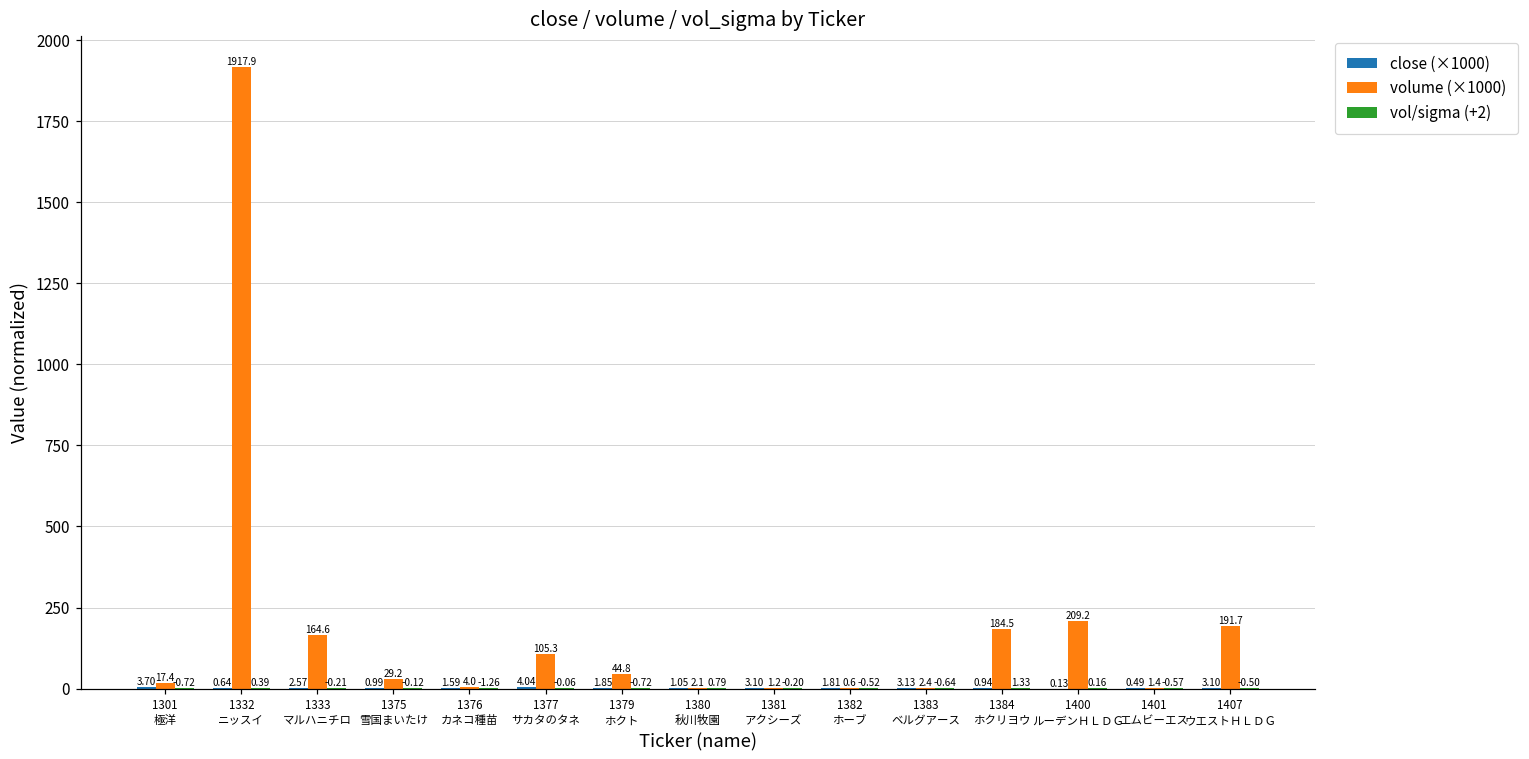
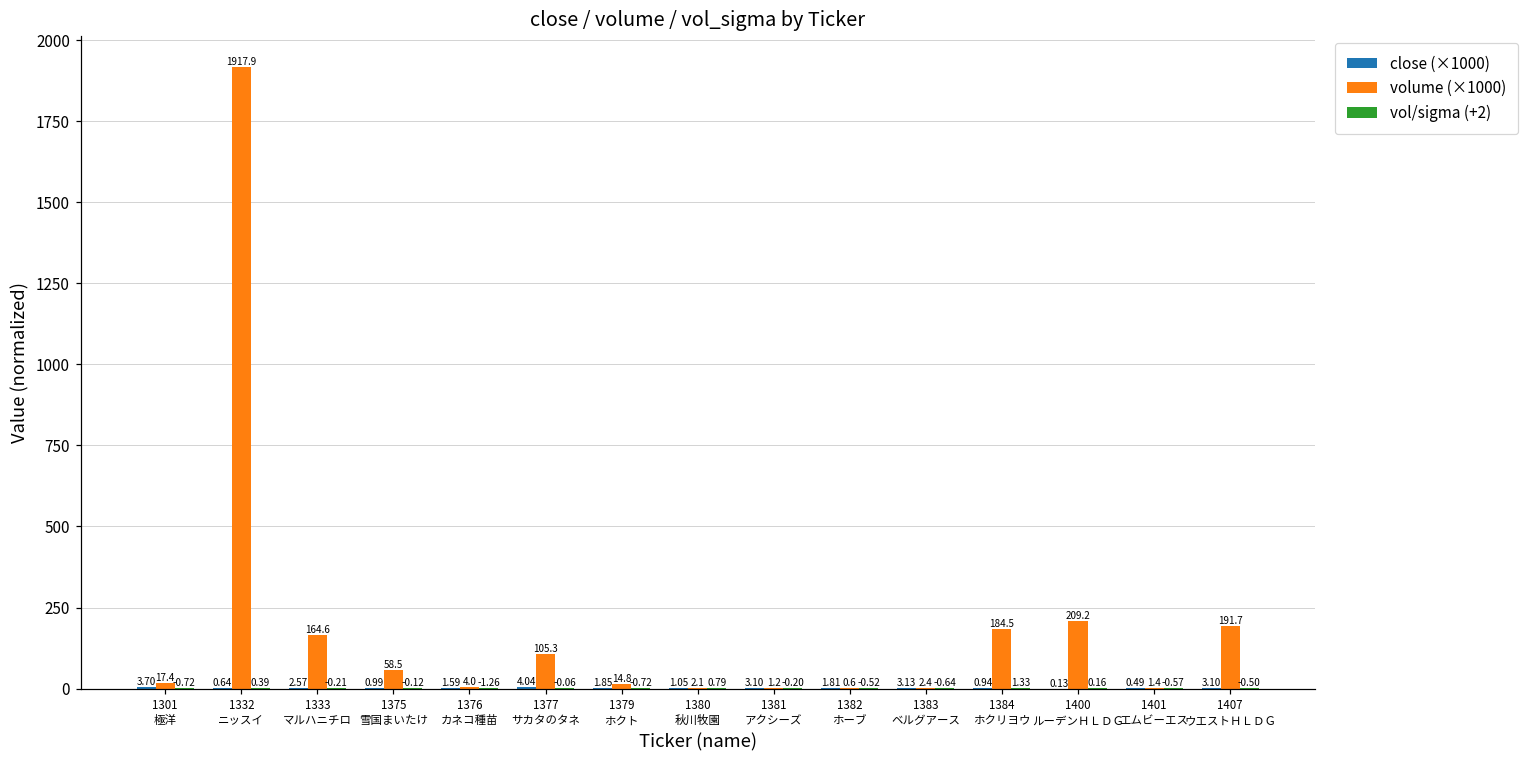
volume (×1000), 1375 雪国まいたけ: 29.2 -> 58.5
volume (×1000), 1379 ホクト: 44.8 -> 14.8
